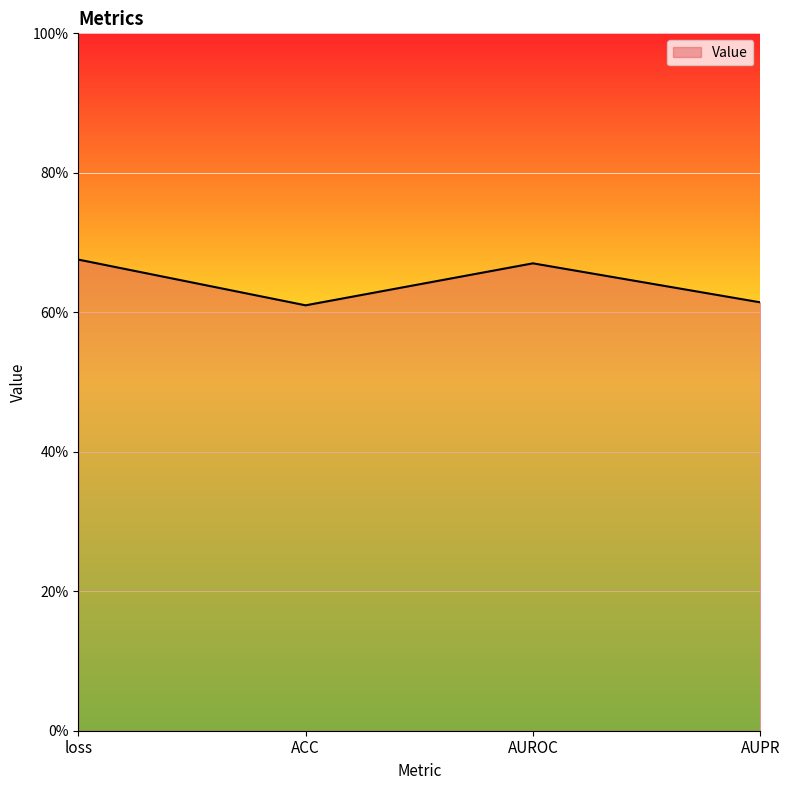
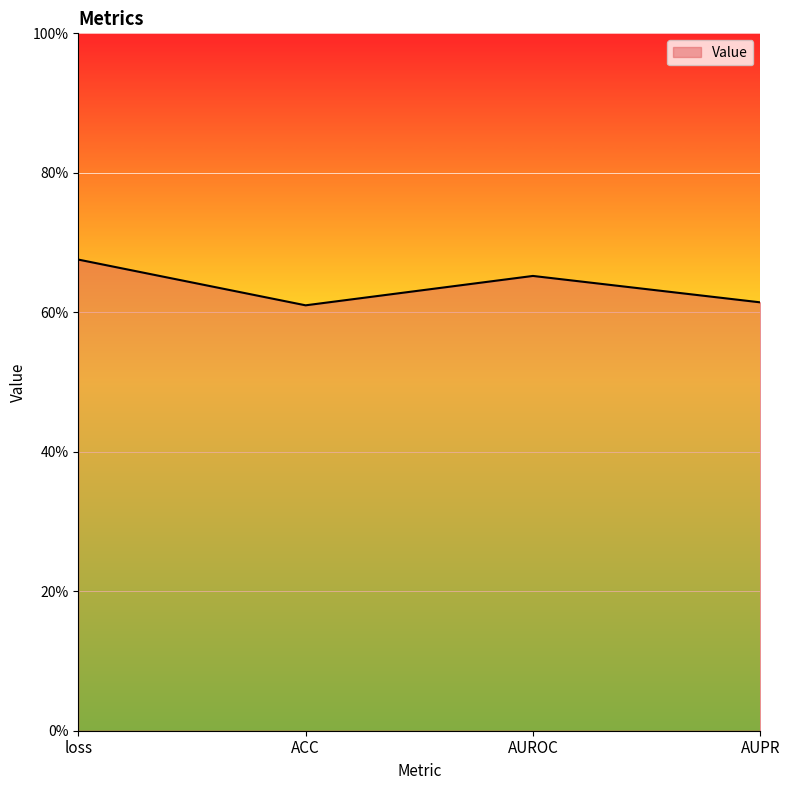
AUROC: 67% -> 65%
